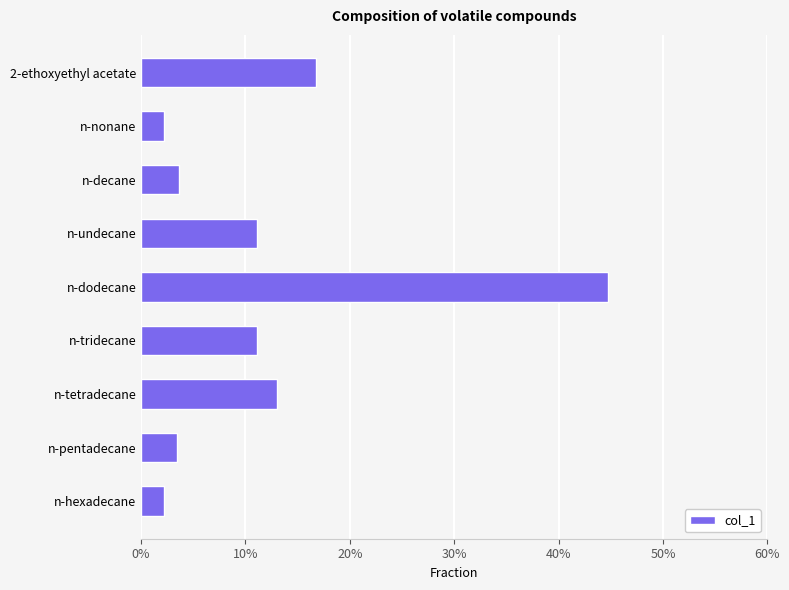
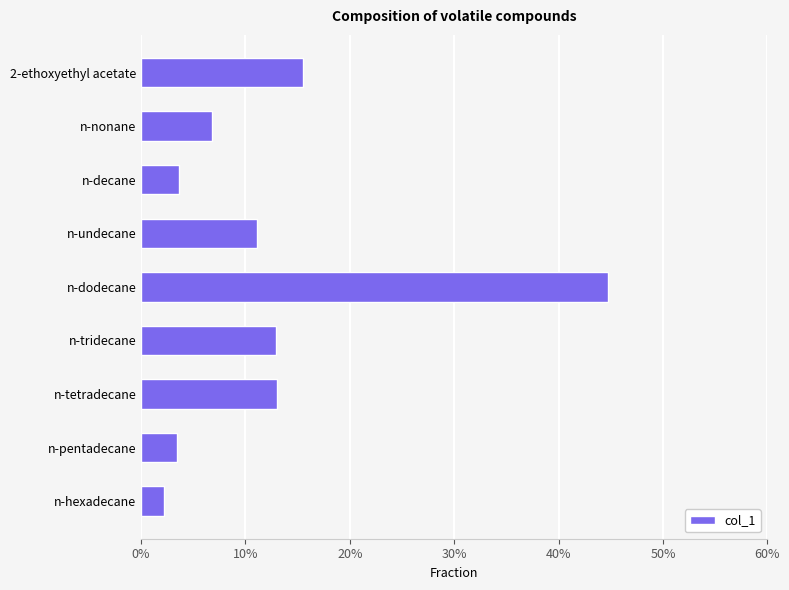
2-ethoxyethyl acetate: 16.8% -> 15.6%
n-nonane: 2.2% -> 6.8%
n-tridecane: 11.1% -> 12.9%
